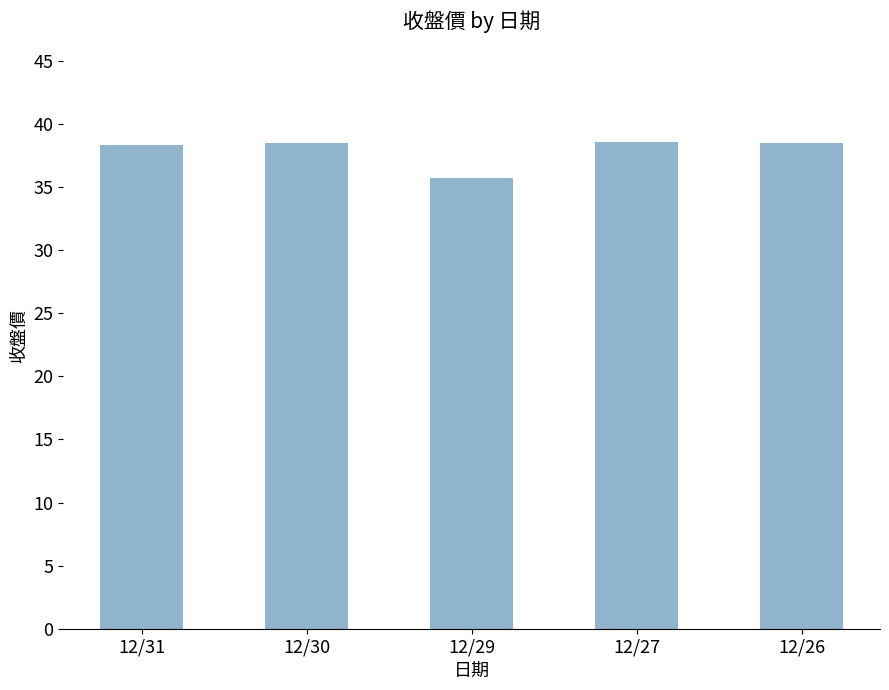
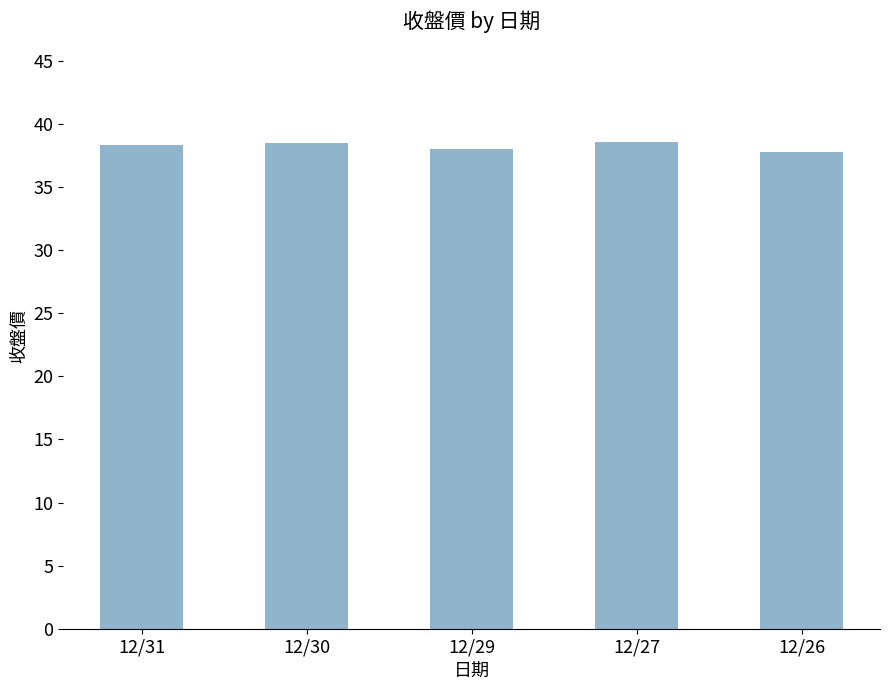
12/29: 35.7 -> 38.0
12/26: 38.5 -> 37.8
